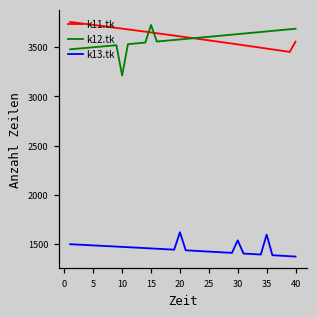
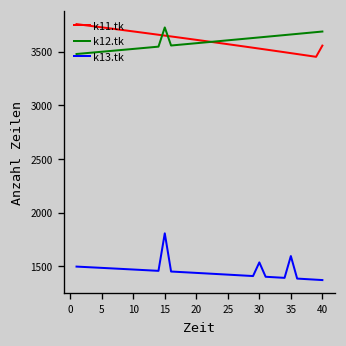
k12.tk, 10: 3200 -> 3500
k13.tk, 15: 1500 -> 1800
k13.tk, 20: 1600 -> 1400
